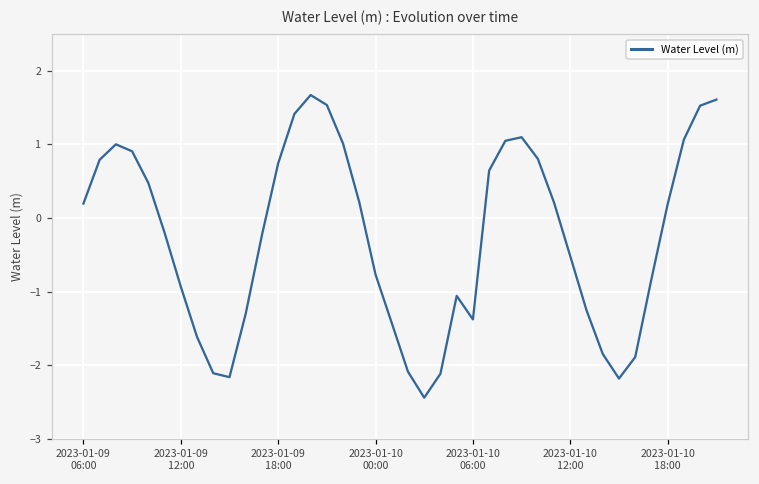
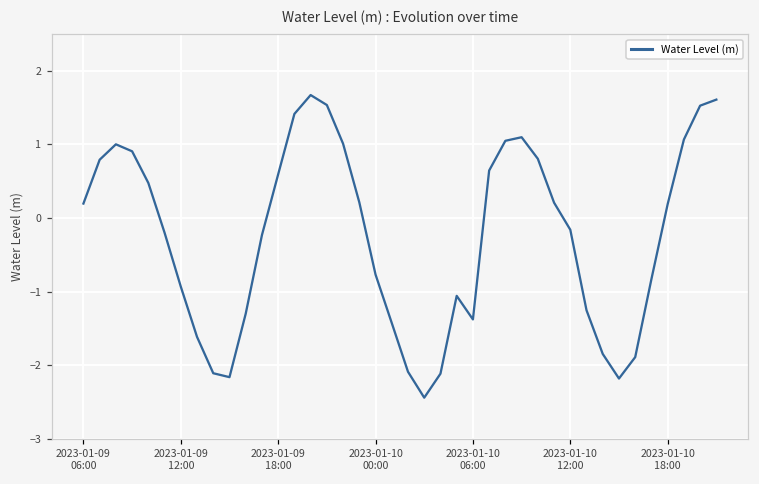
2023-01-09 18:00: 0.7 -> 0.6
2023-01-10 12:00: -0.5 -> -0.2
